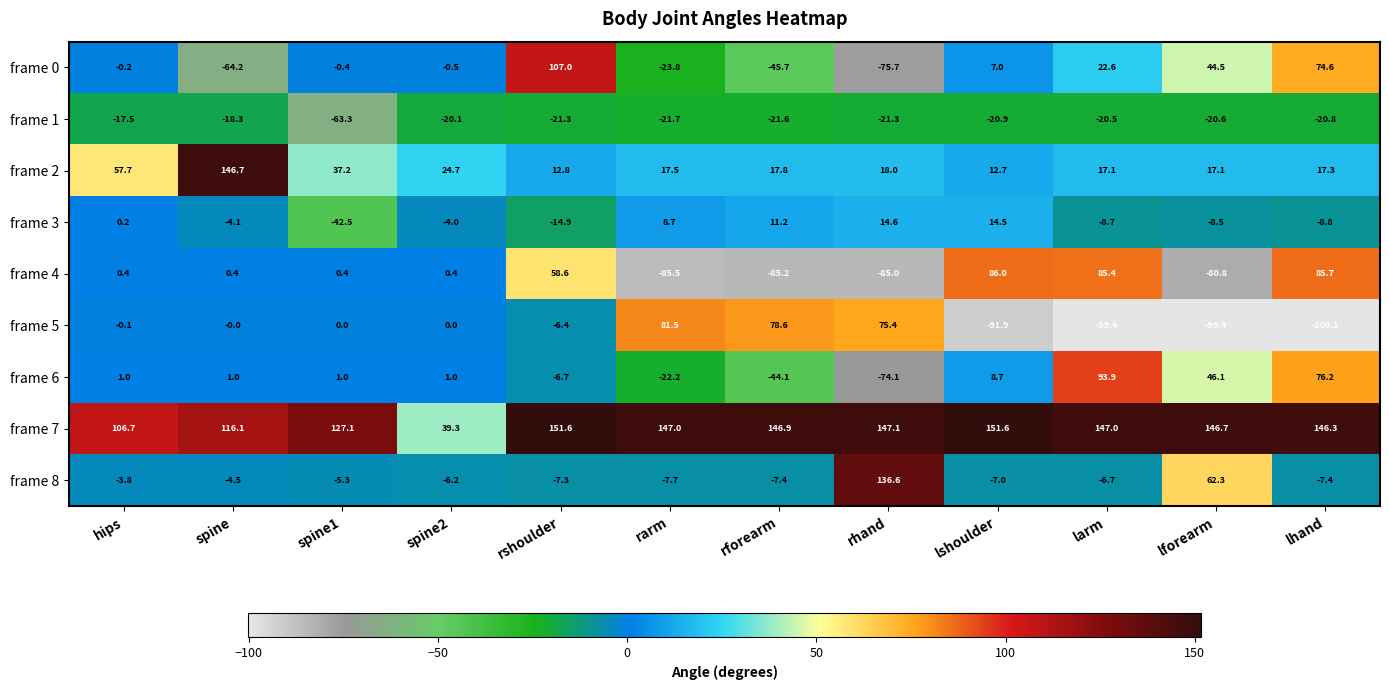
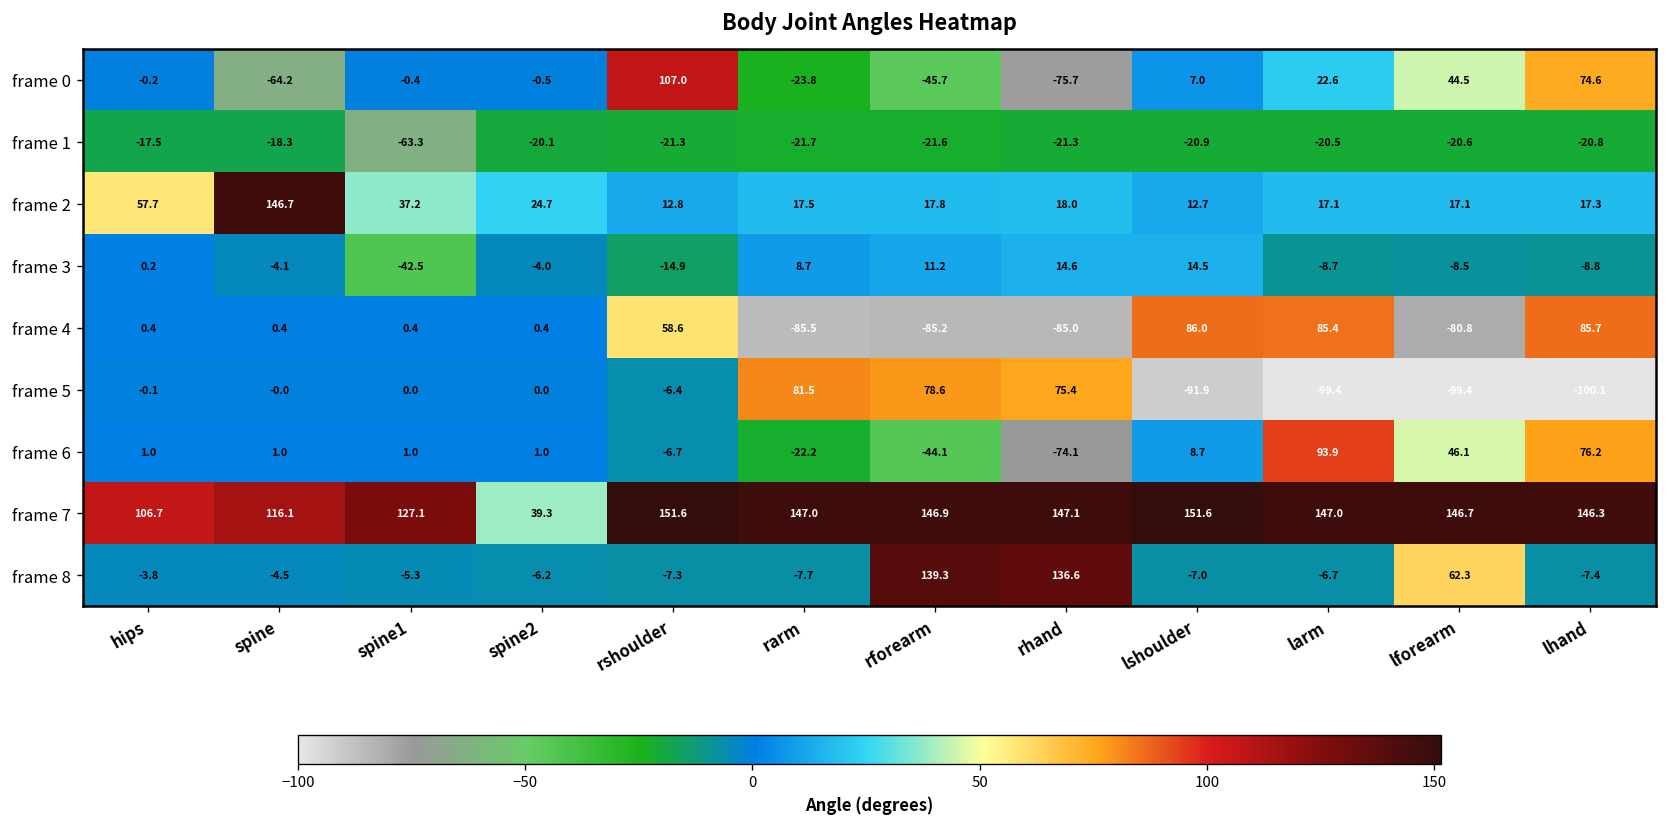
frame 8, rforearm: -7.4 -> 139.3
